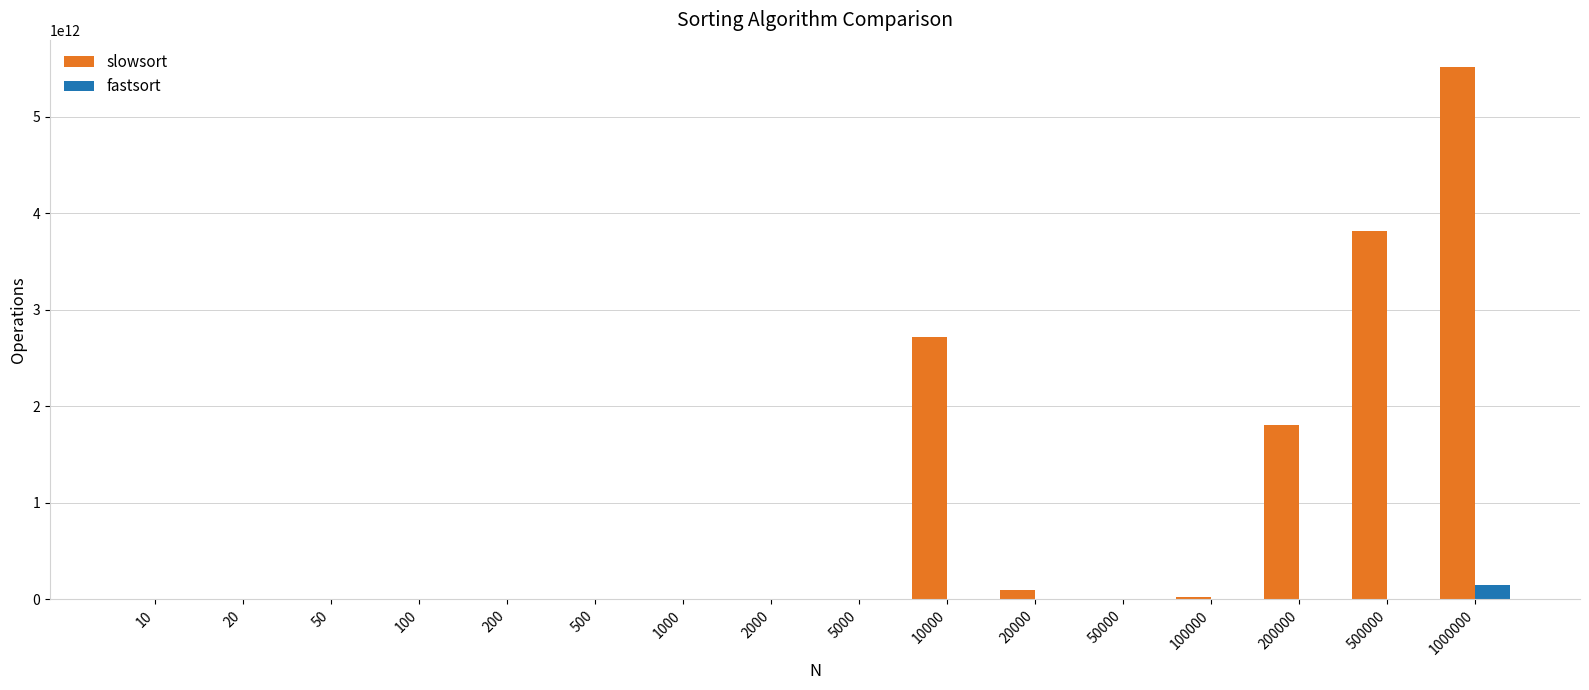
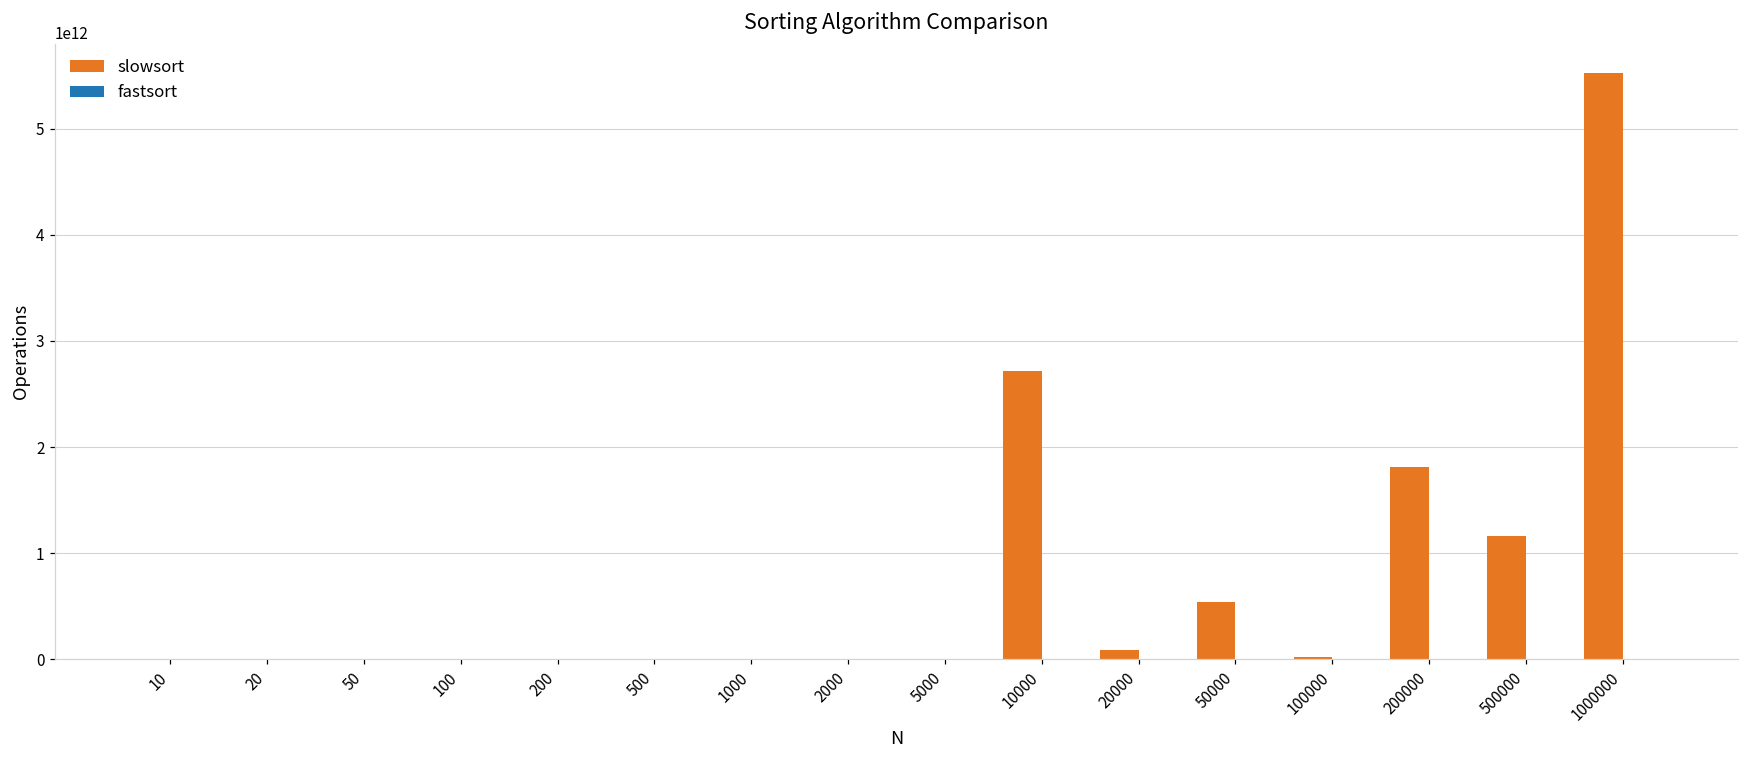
slowsort, 50000: 0 -> 500000000000
slowsort, 500000: 3800000000000 -> 1200000000000
fastsort, 1000000: 200000000000 -> 0
